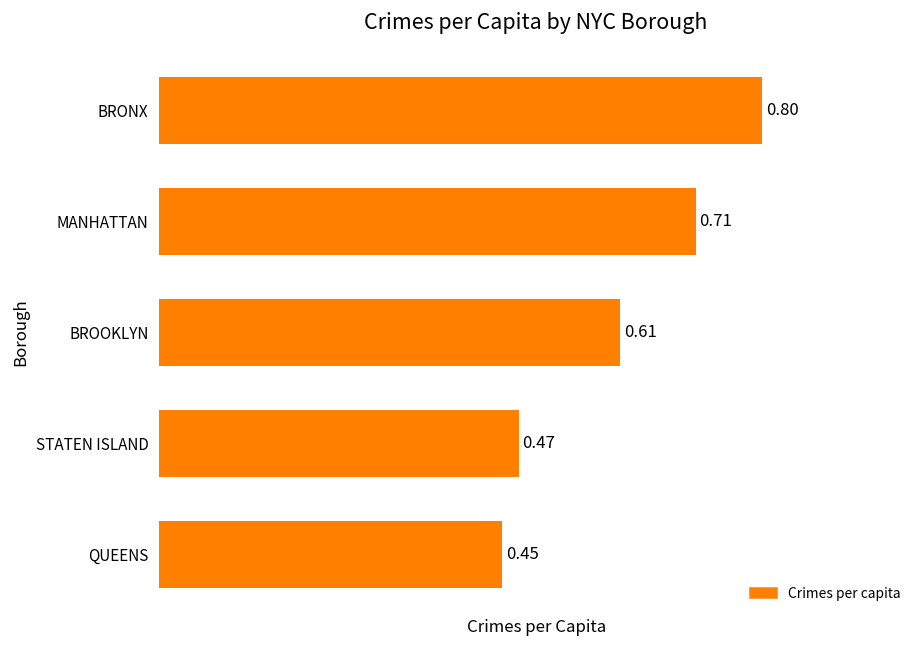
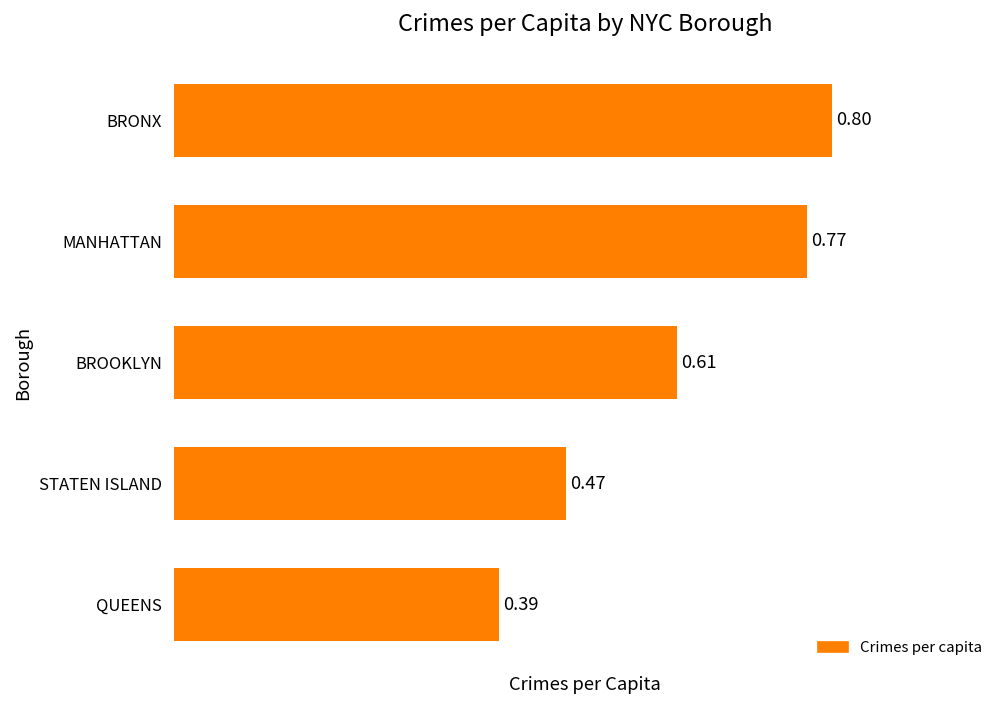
MANHATTAN: 0.71 -> 0.77
QUEENS: 0.45 -> 0.39
